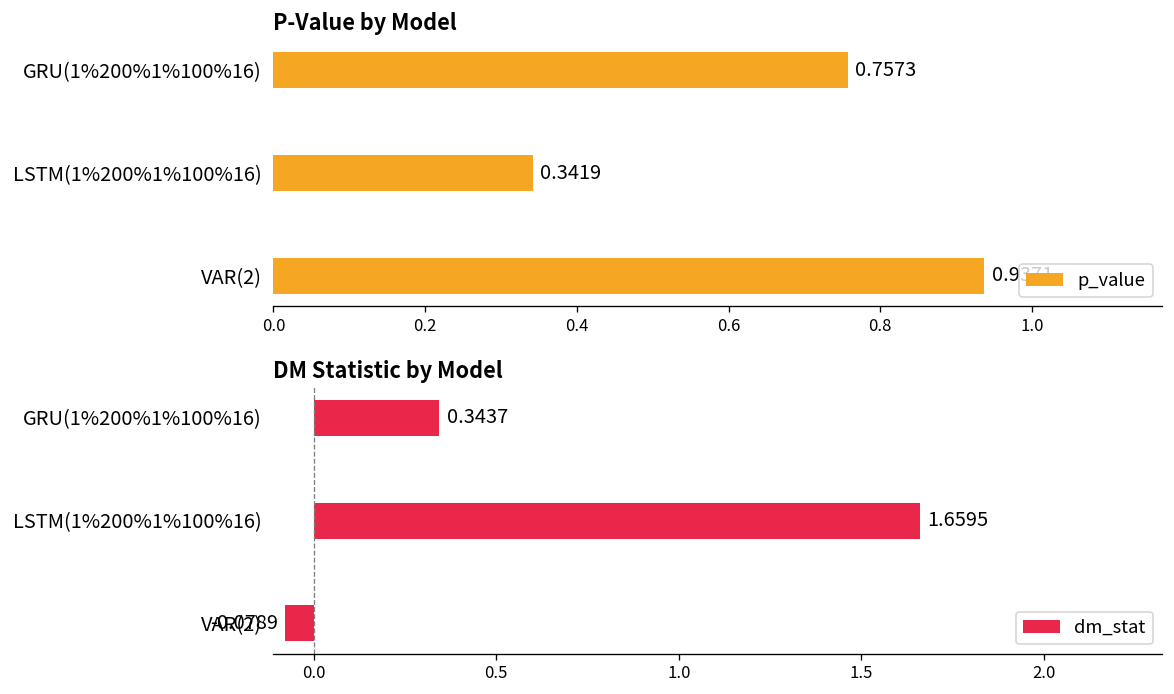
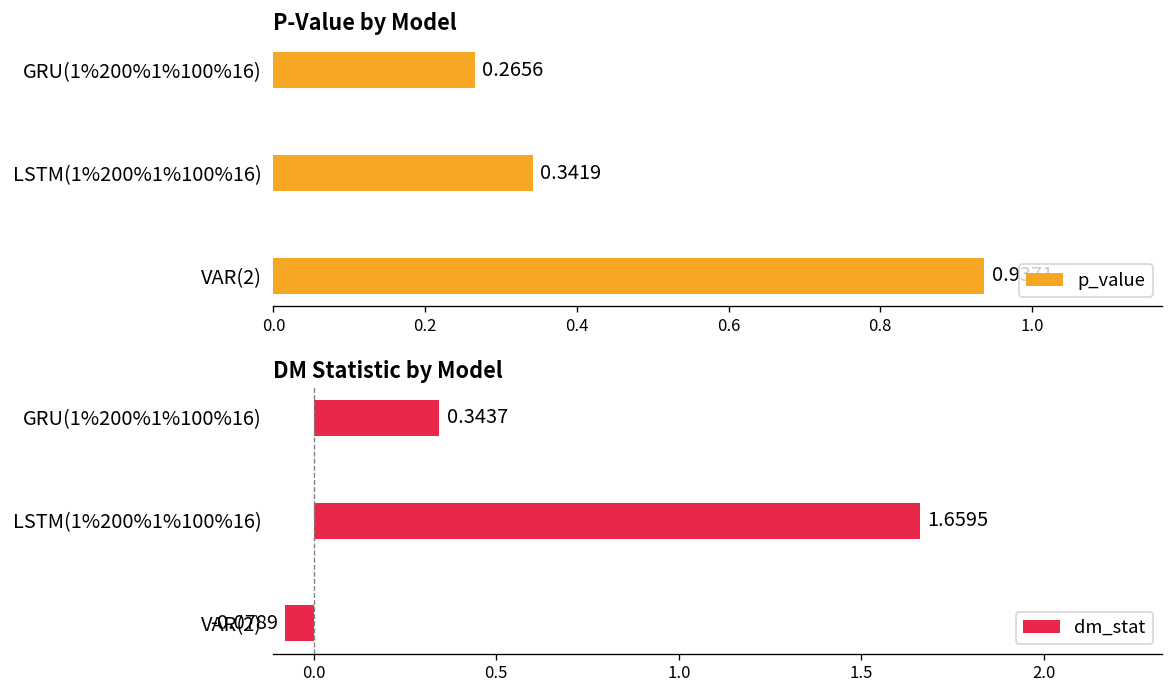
P-Value by Model, GRU(1%200%1%100%16): 0.7573 -> 0.2656
